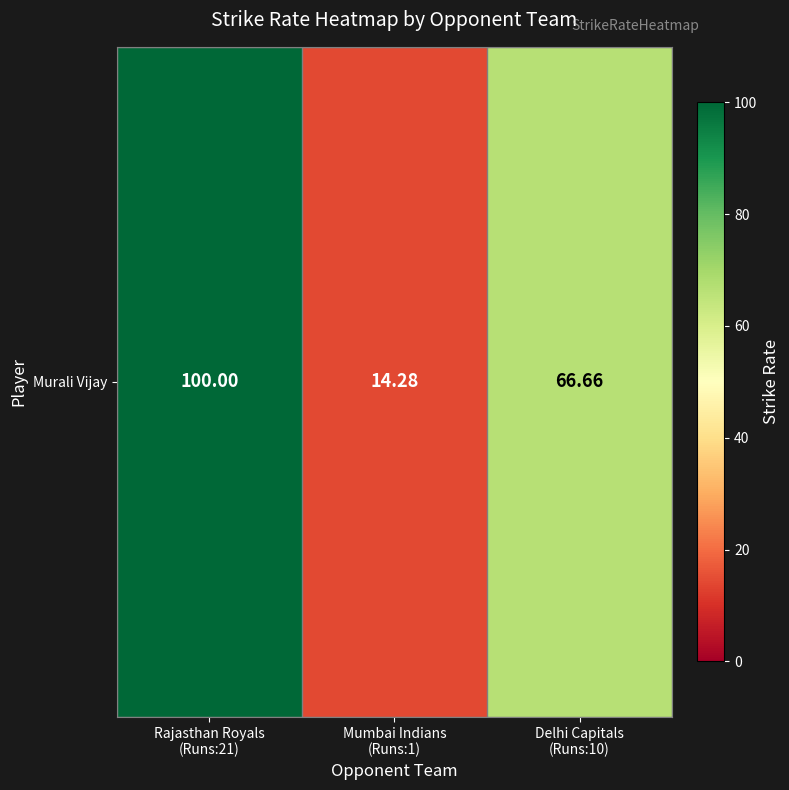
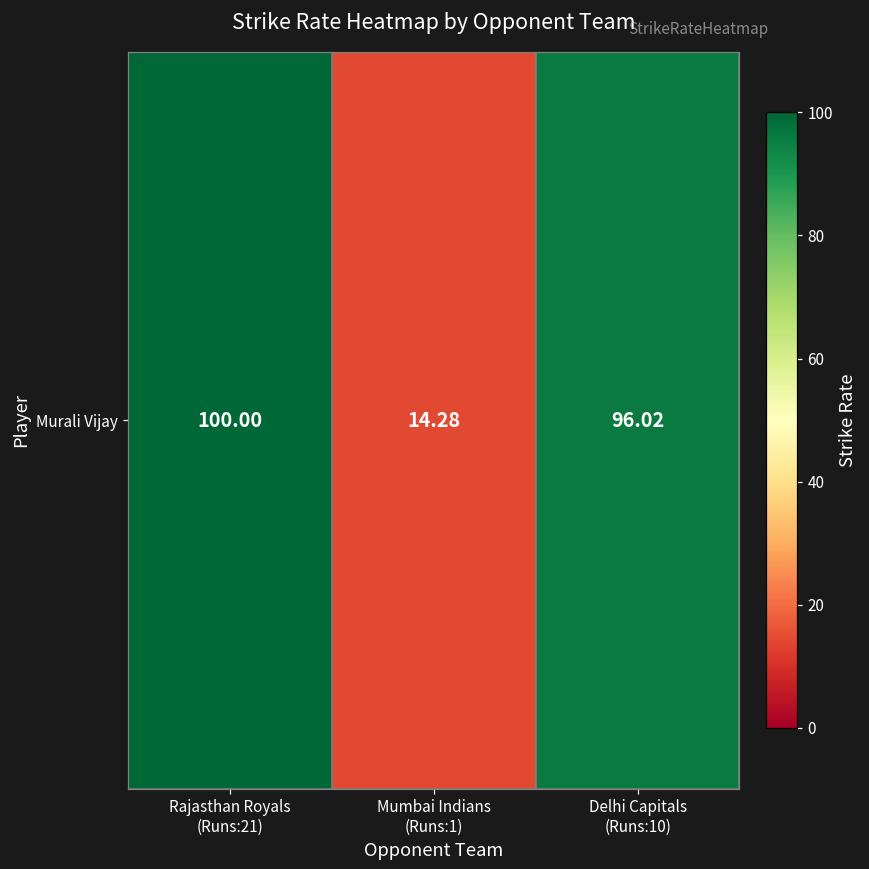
Murali Vijay, Delhi Capitals (Runs:10): 66.66 -> 96.02
